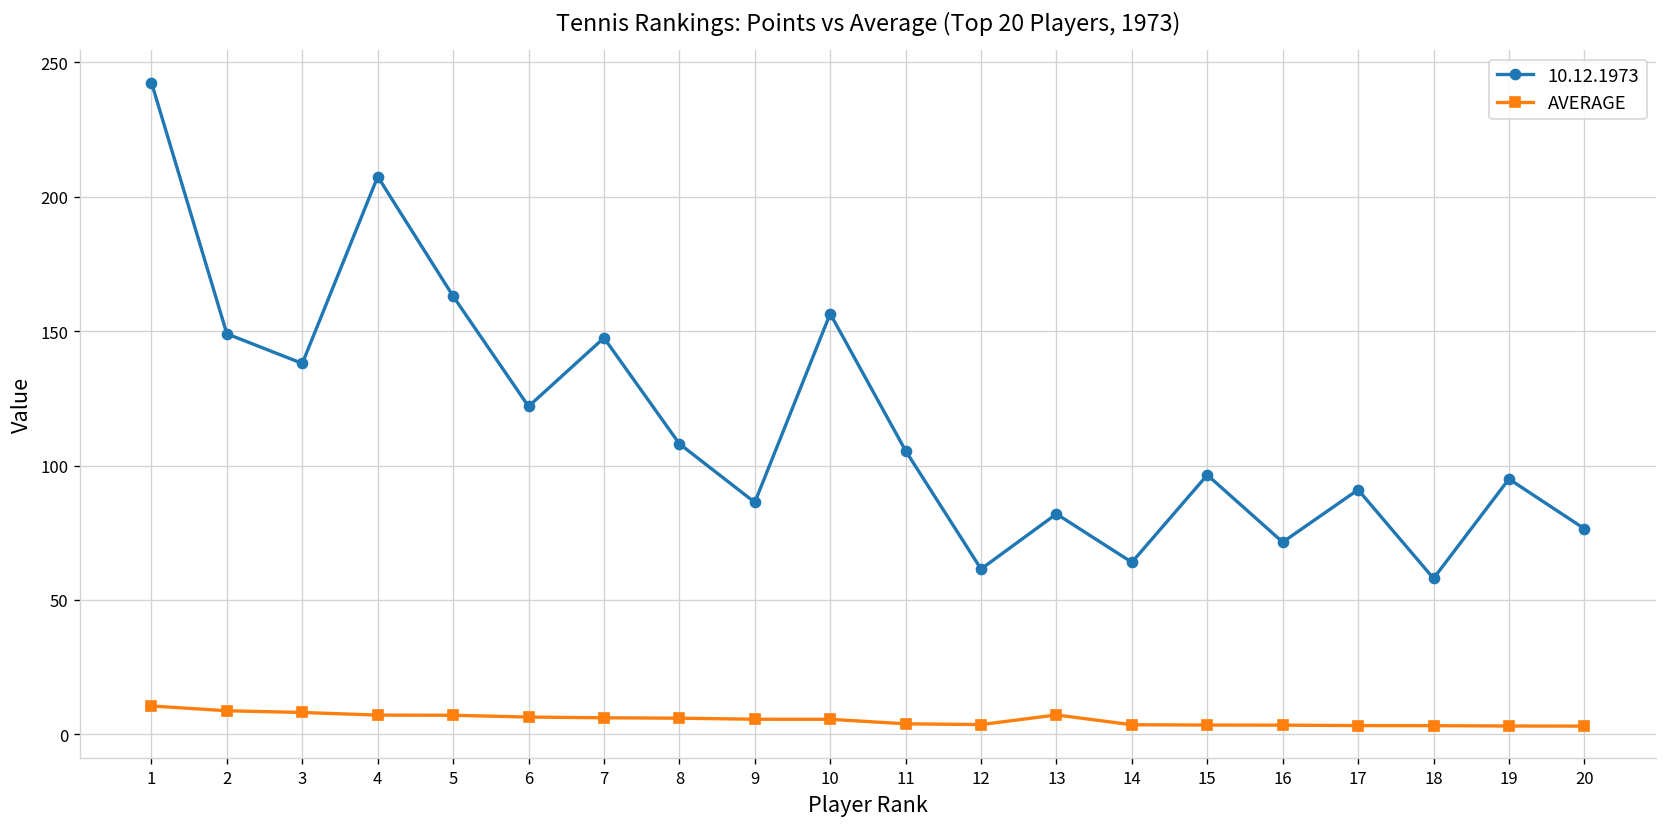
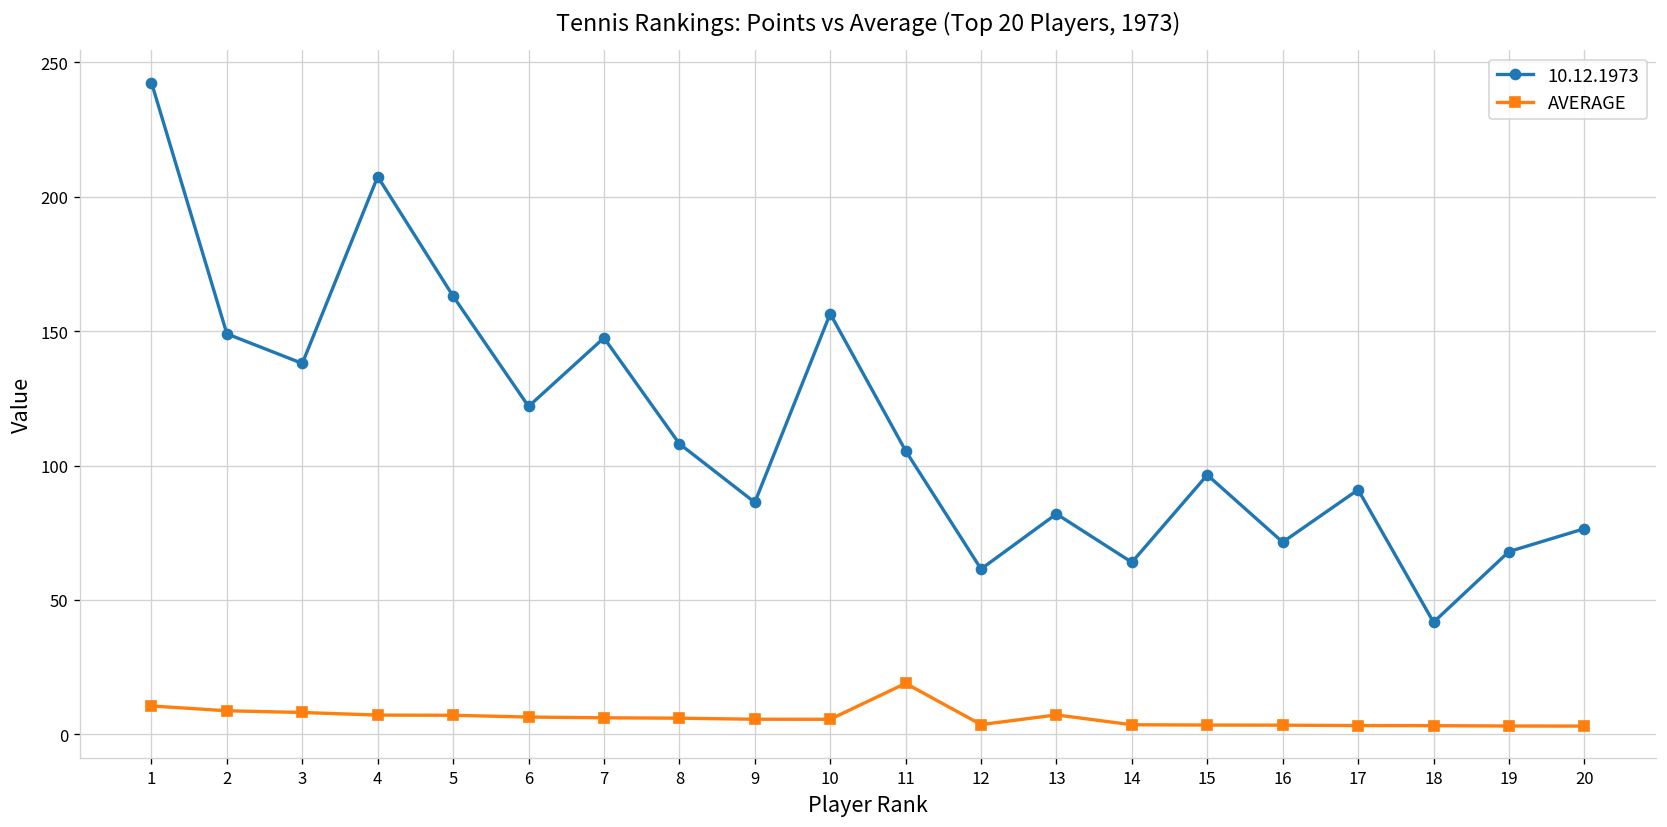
AVERAGE, 11: 4 -> 19
10.12.1973, 18: 58 -> 42
10.12.1973, 19: 95 -> 68
